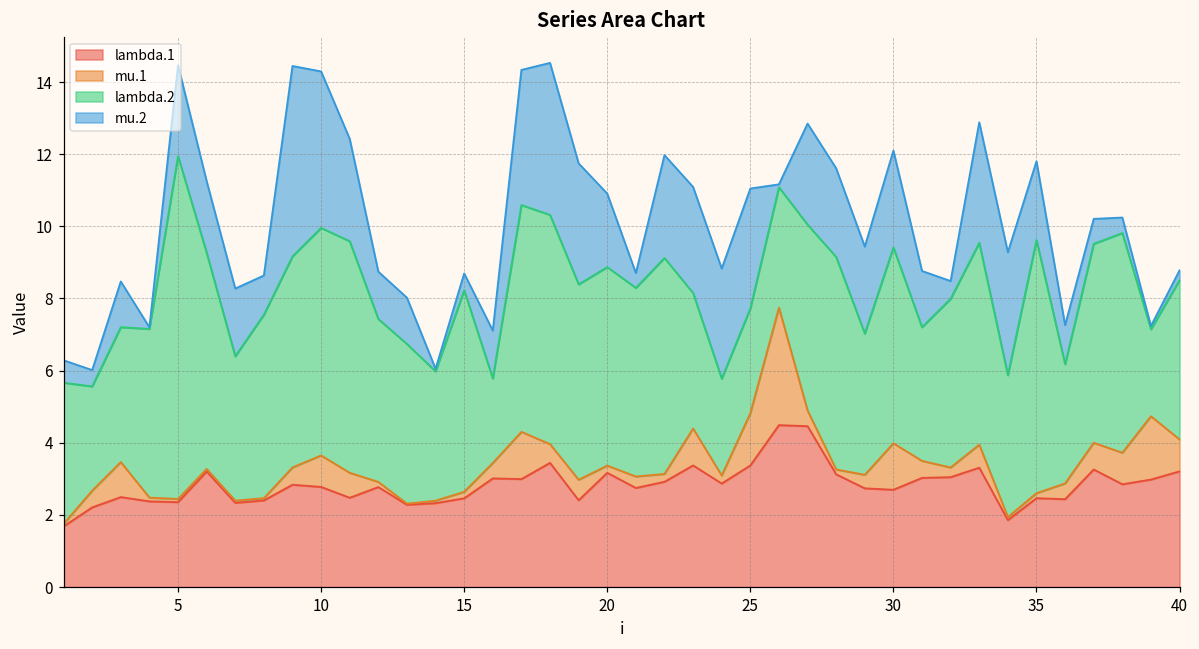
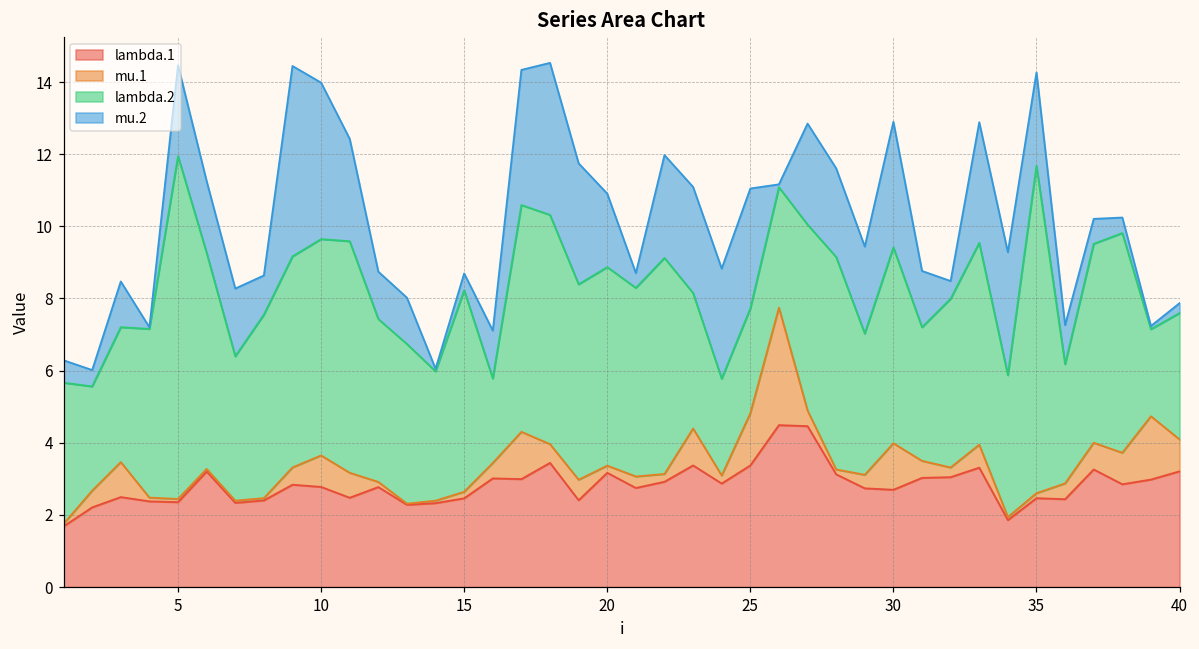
lambda.2, 10: 6.3 -> 6.0
mu.2, 30: 2.7 -> 3.5
lambda.2, 35: 7.0 -> 9.1
mu.2, 35: 2.2 -> 2.6
lambda.2, 40: 4.4 -> 3.5
